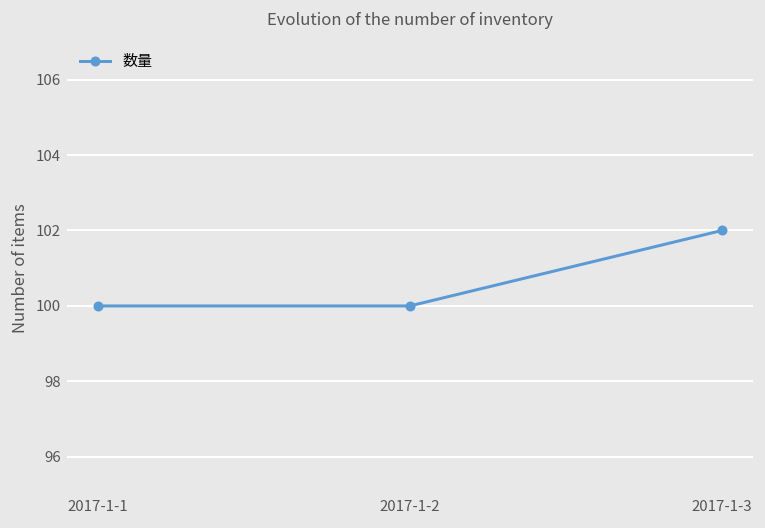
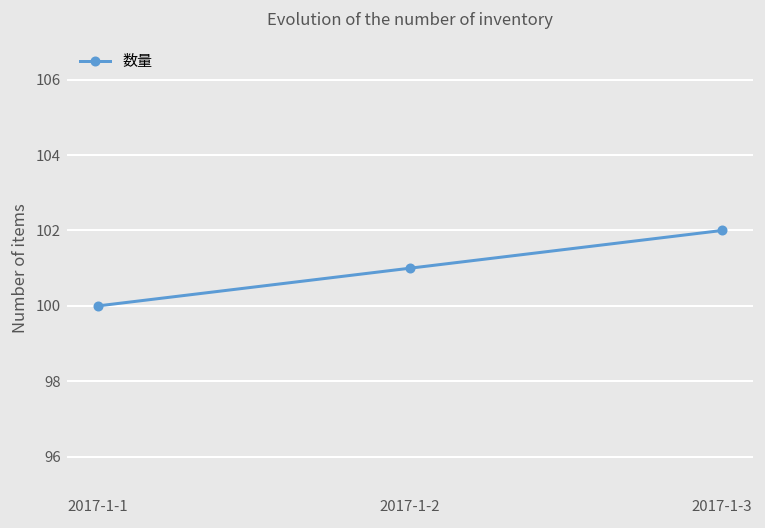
2017-1-2: 100 -> 101
